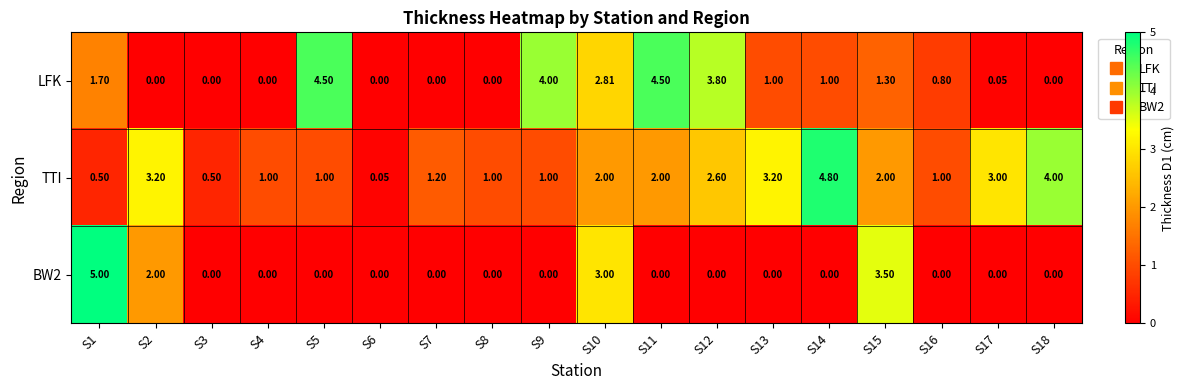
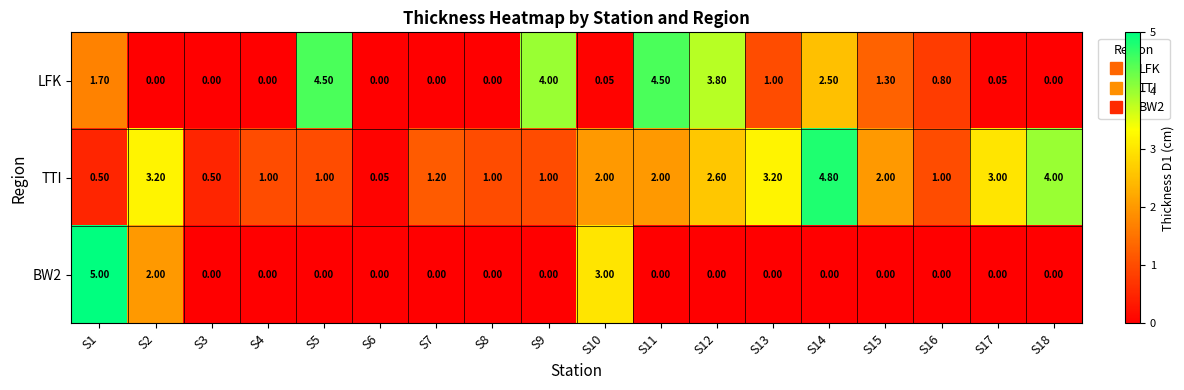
LFK, S10: 2.81 -> 0.05
LFK, S14: 1.00 -> 2.50
BW2, S15: 3.50 -> 0.00
